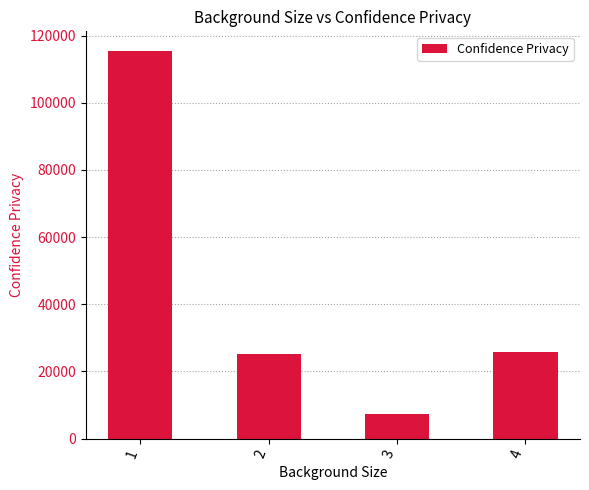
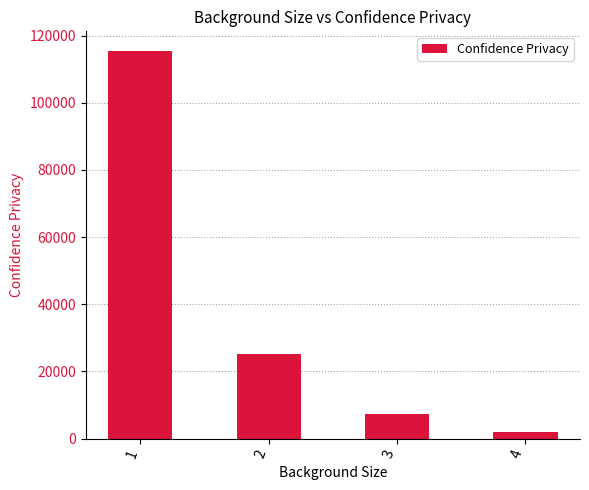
4: 26000 -> 2000
